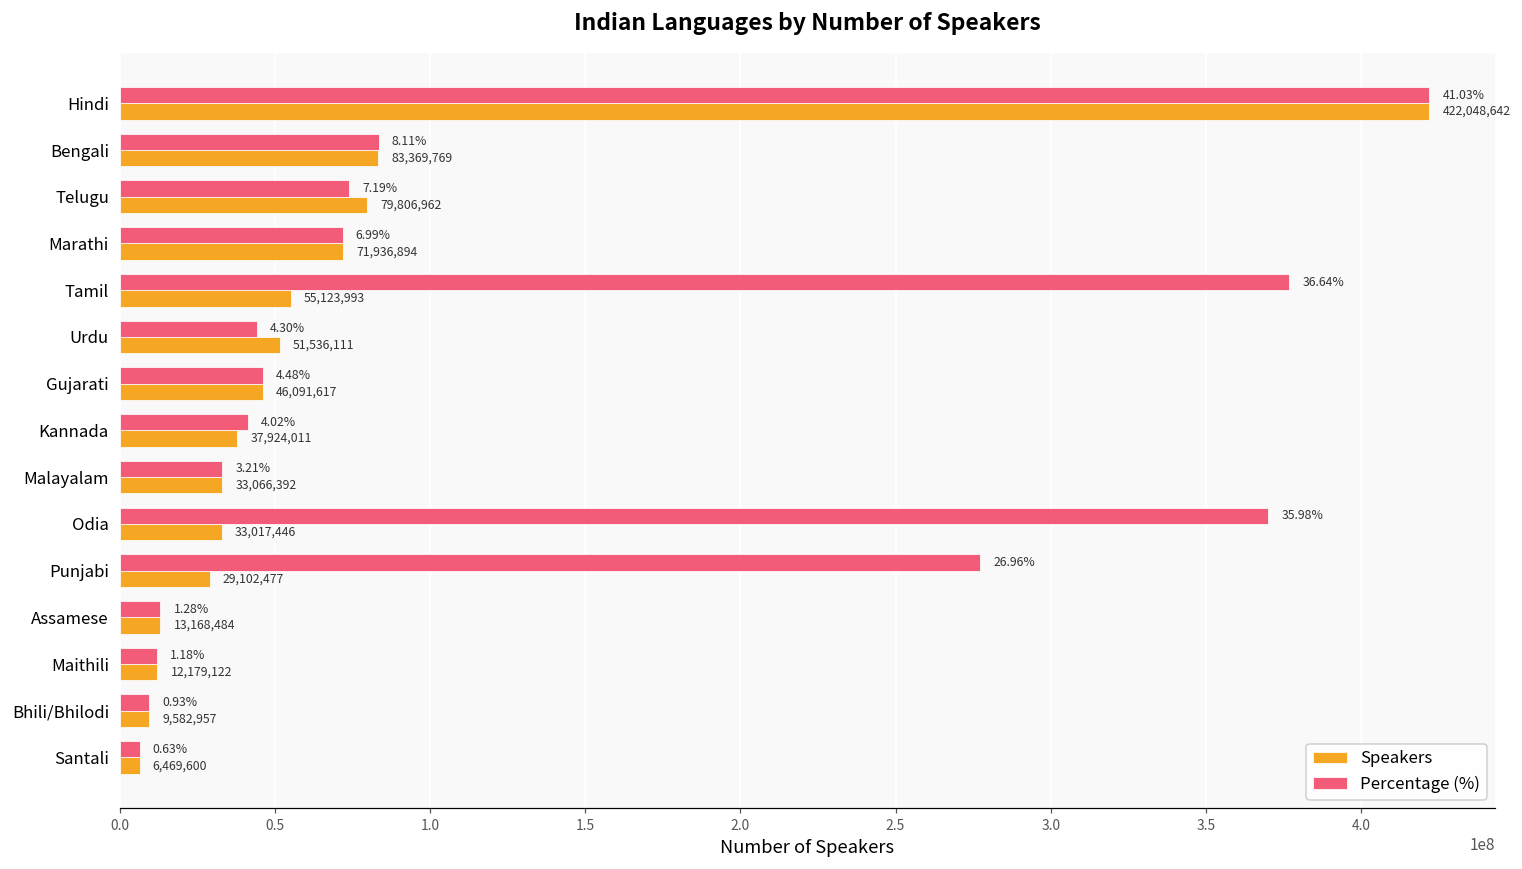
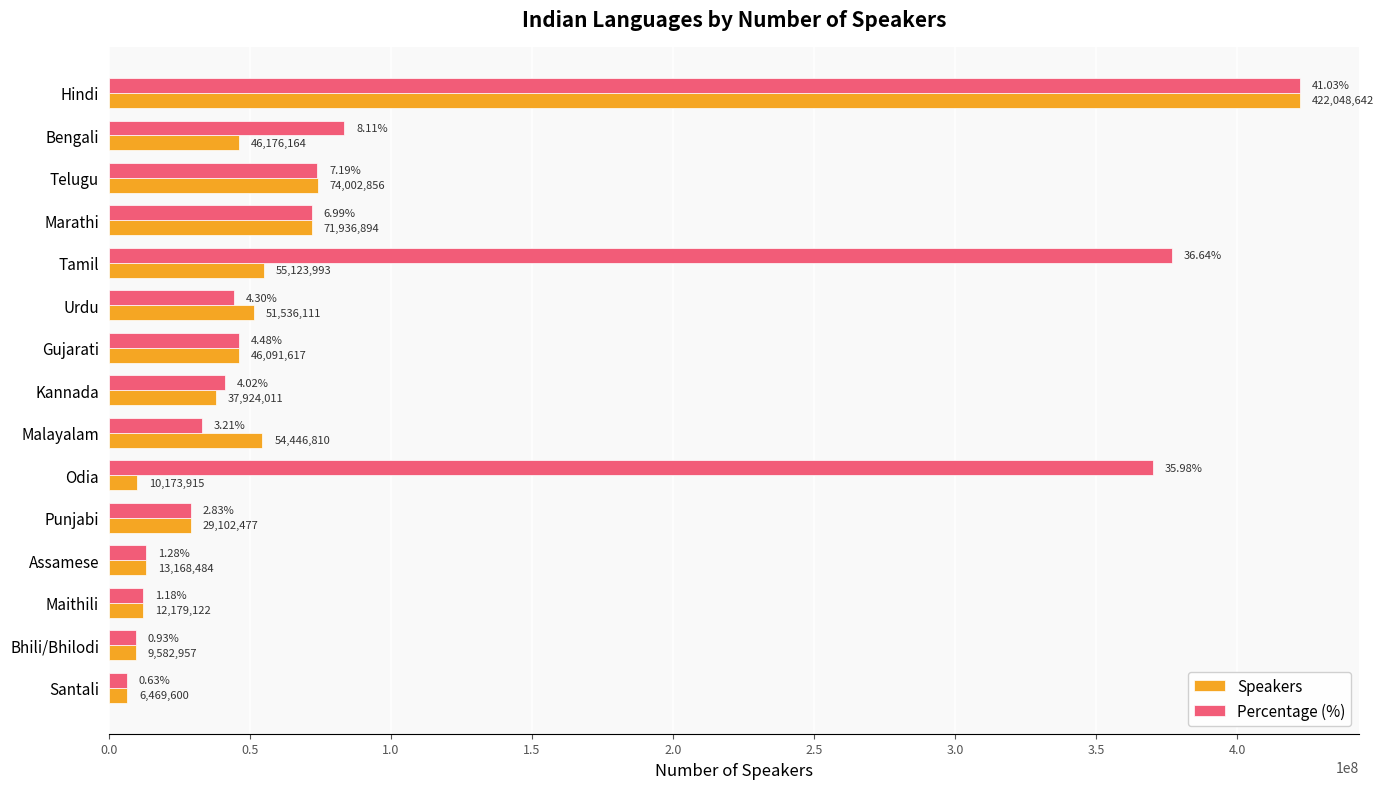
Speakers, Bengali: 83,369,769 -> 46,176,164
Speakers, Telugu: 79,806,962 -> 74,002,856
Speakers, Malayalam: 33,066,392 -> 54,446,810
Speakers, Odia: 33,017,446 -> 10,173,915
Percentage (%), Punjabi: 26.96% -> 2.83%
